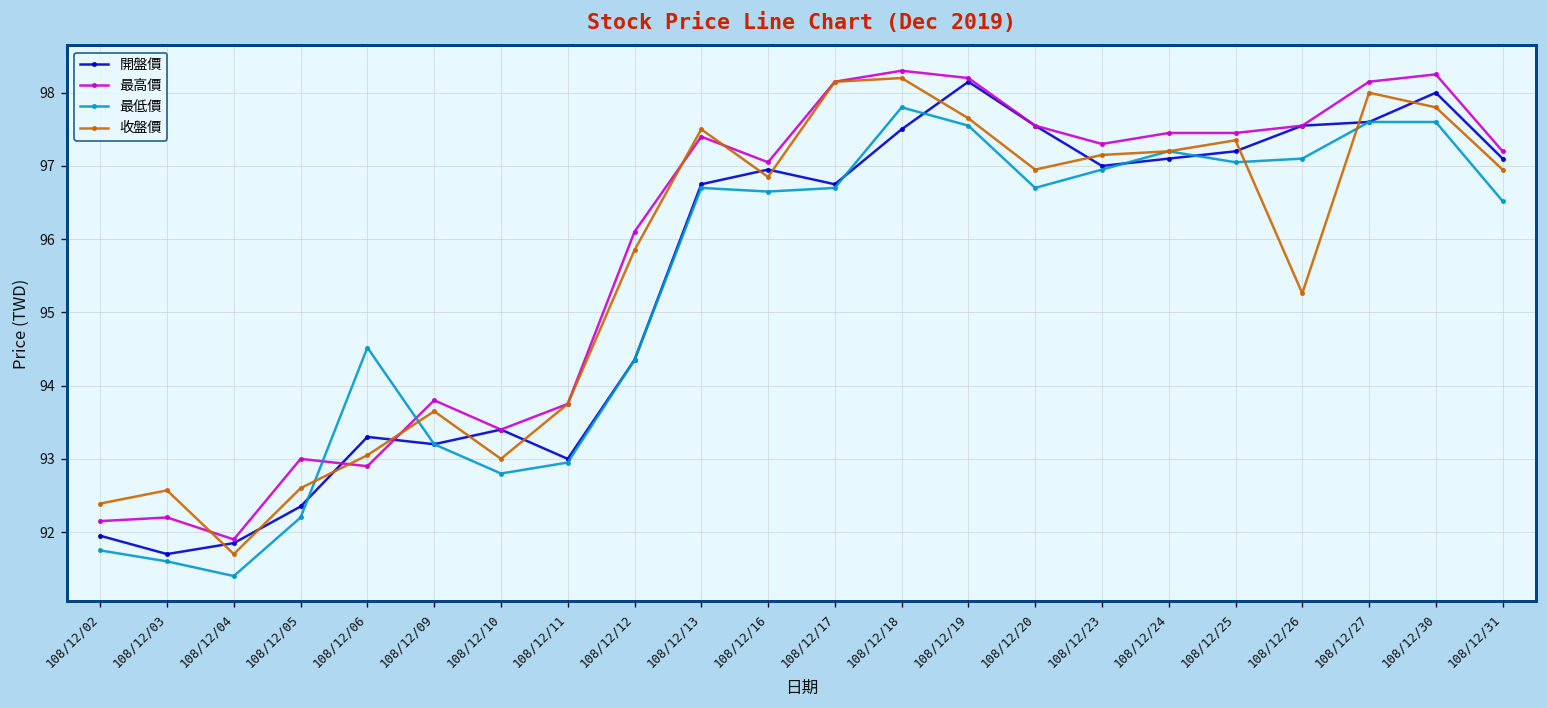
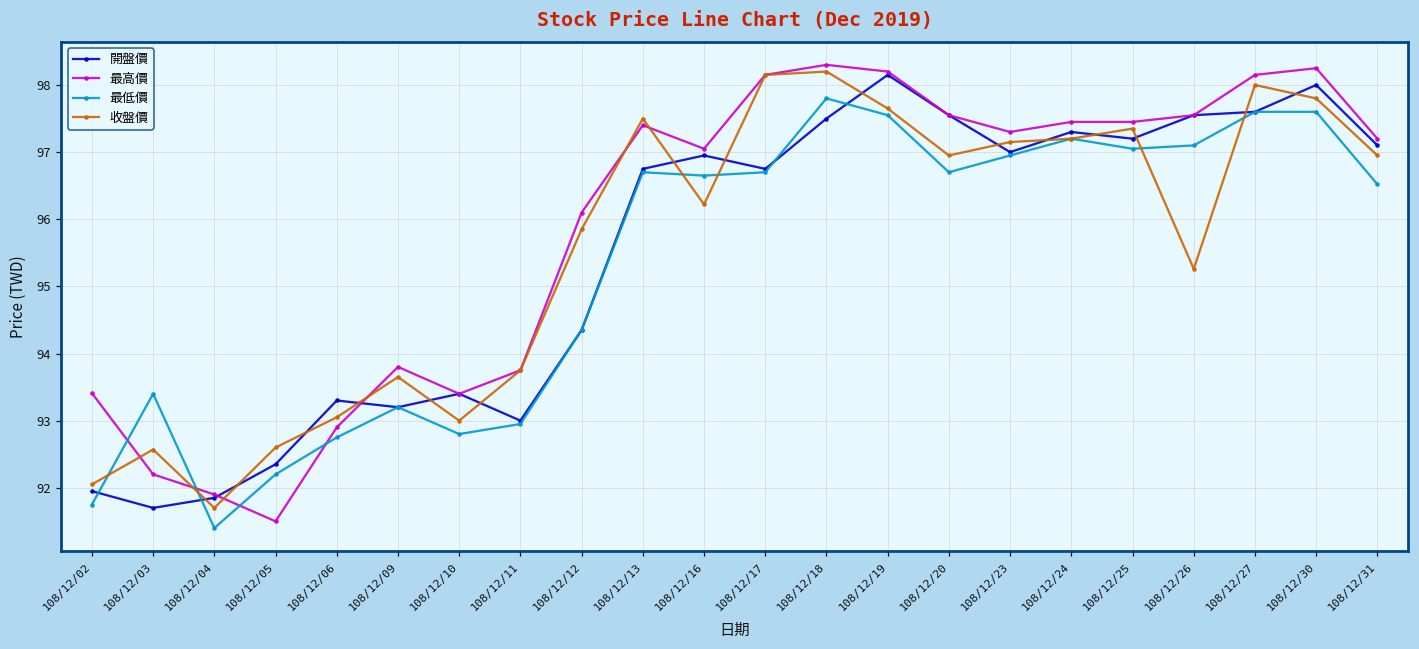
最高價, 108/12/02: 92.2 -> 93.4
收盤價, 108/12/02: 92.4 -> 92.1
最低價, 108/12/03: 91.6 -> 93.4
最高價, 108/12/05: 93.0 -> 91.5
最低價, 108/12/06: 94.5 -> 92.8
收盤價, 108/12/16: 96.9 -> 96.2
開盤價, 108/12/24: 97.1 -> 97.3
